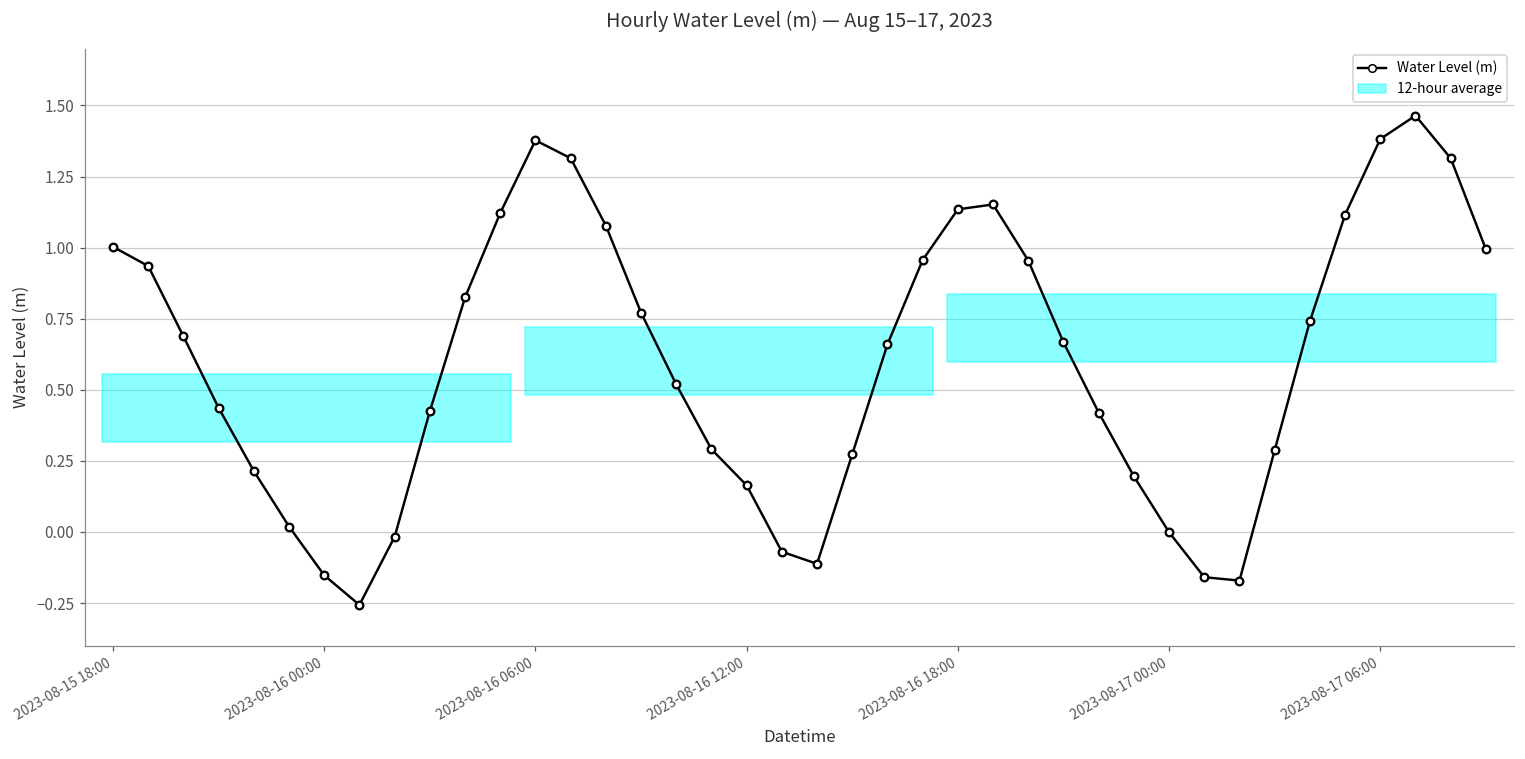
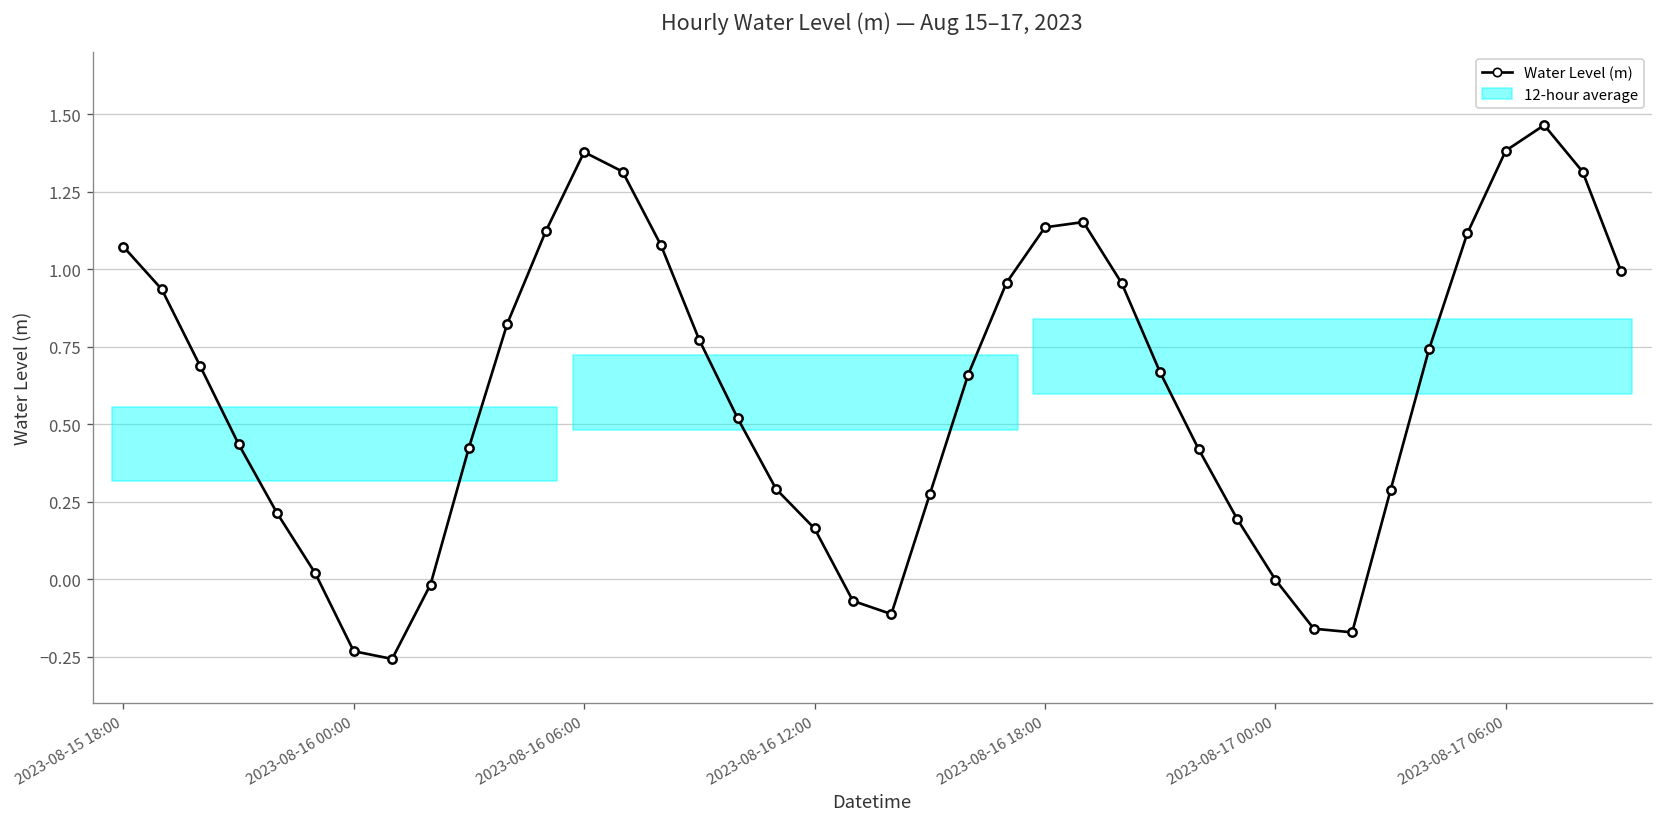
Water Level (m), 2023-08-15 18:00: 1.00 -> 1.07
Water Level (m), 2023-08-16 00:00: -0.15 -> -0.23
